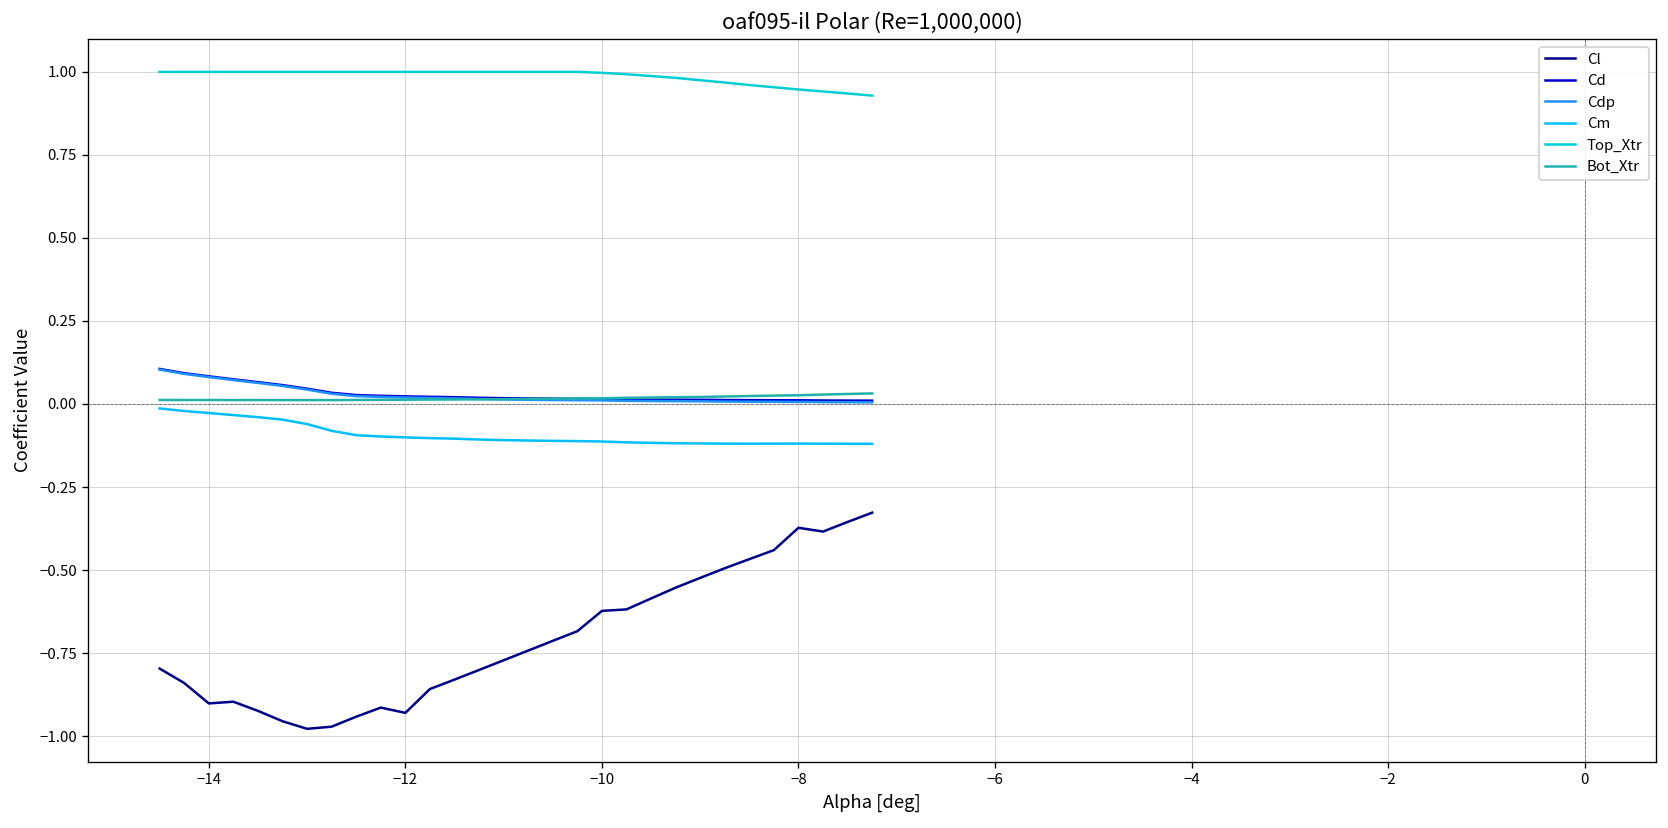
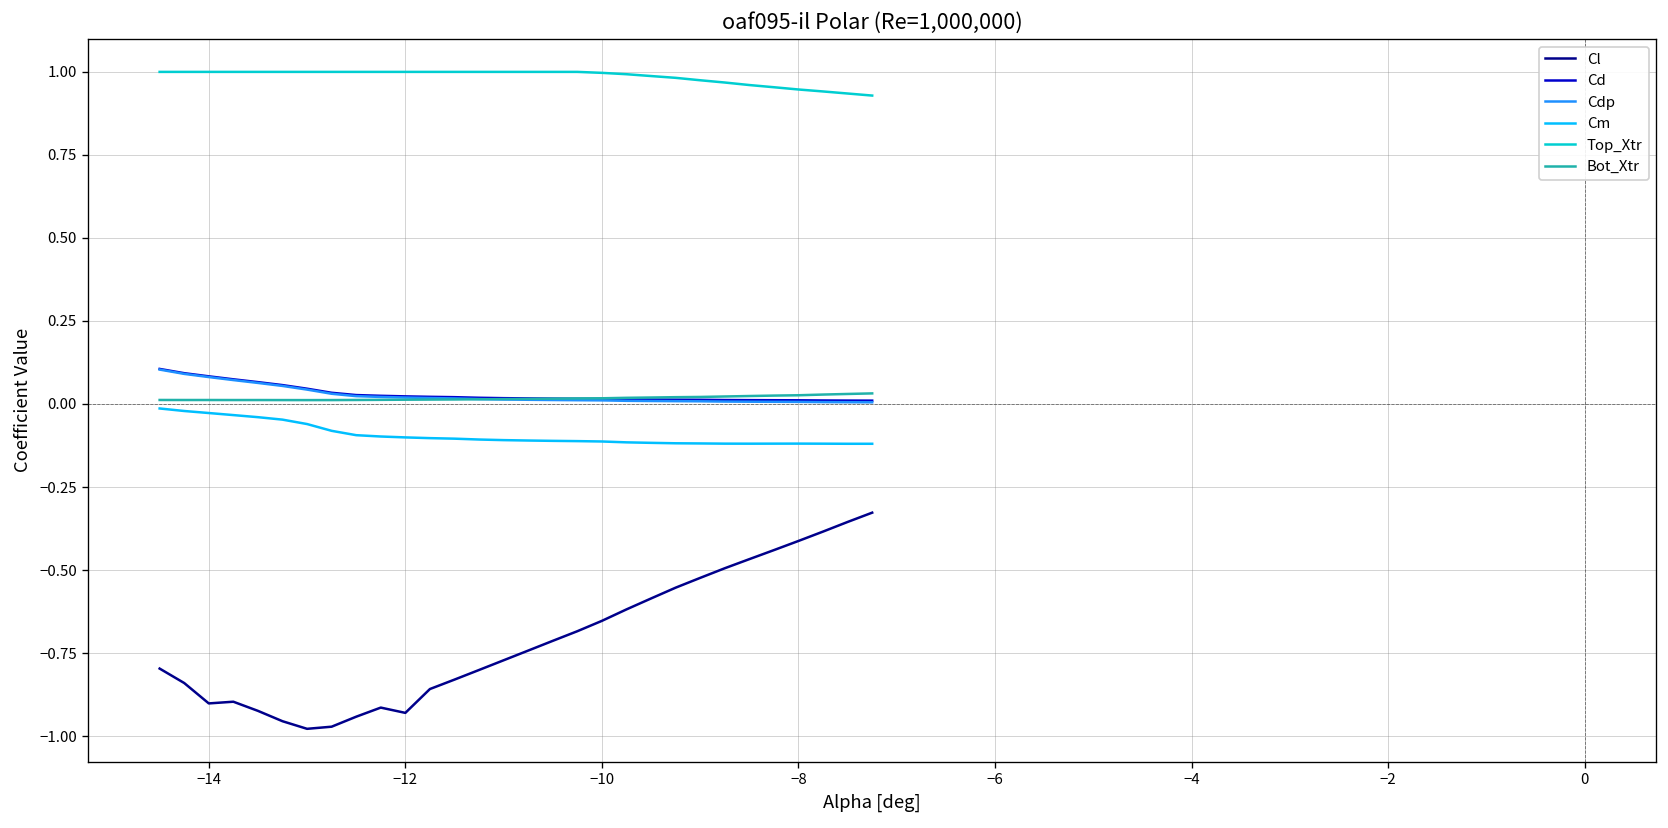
Cl, −10: -0.62 -> -0.65
Cl, −8: -0.37 -> -0.41
